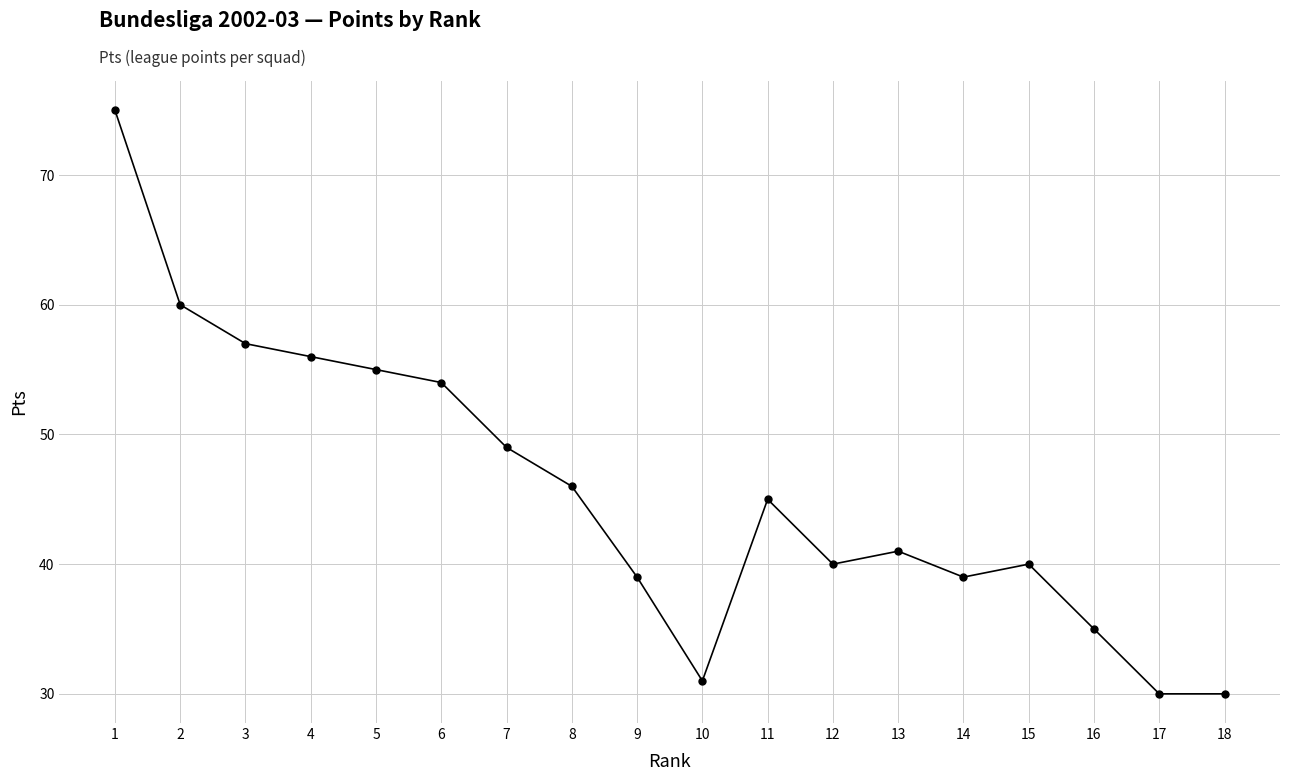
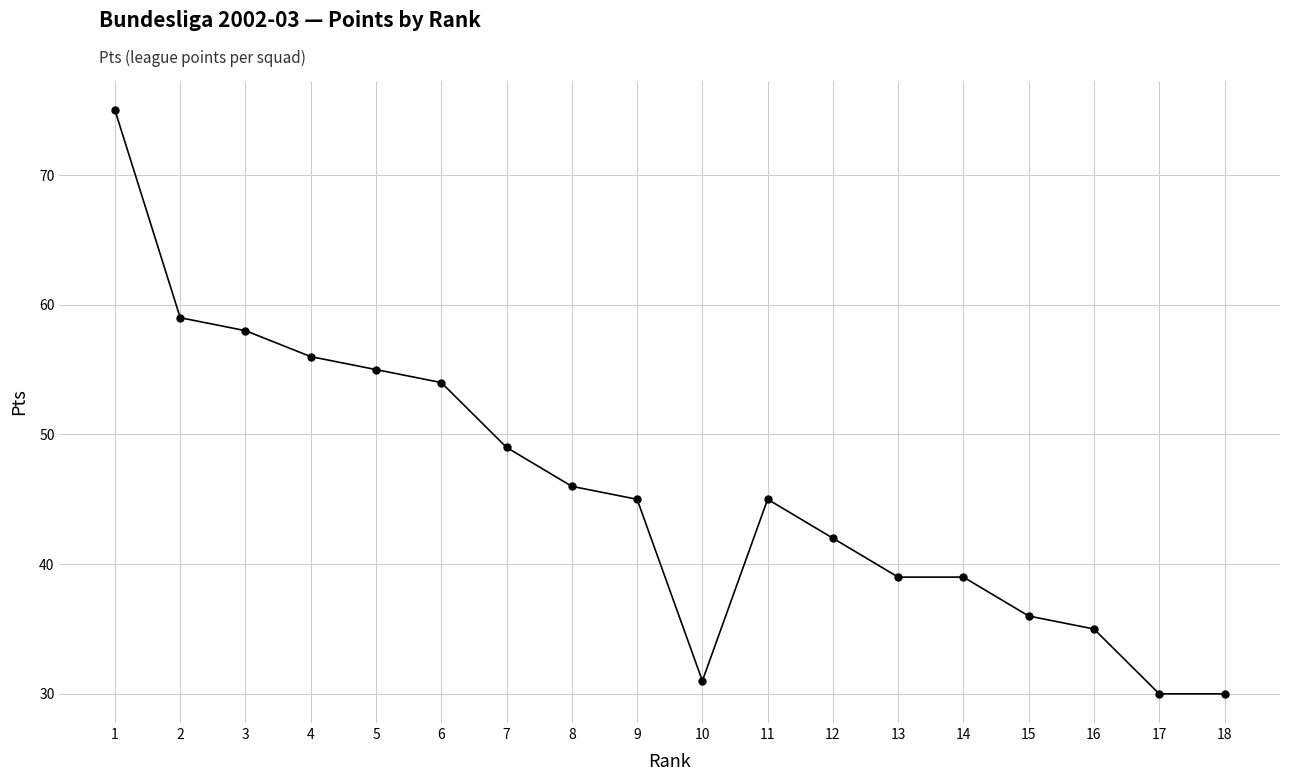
2: 60 -> 59
3: 57 -> 58
9: 39 -> 45
12: 40 -> 42
13: 41 -> 39
15: 40 -> 36
